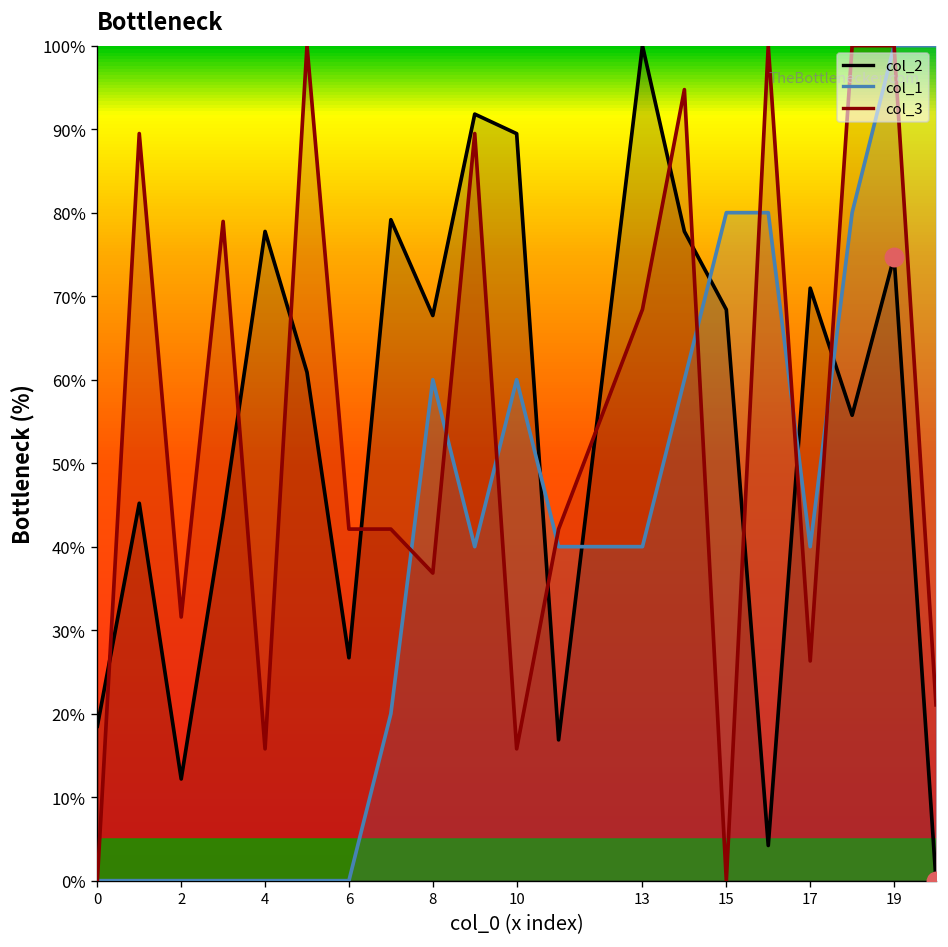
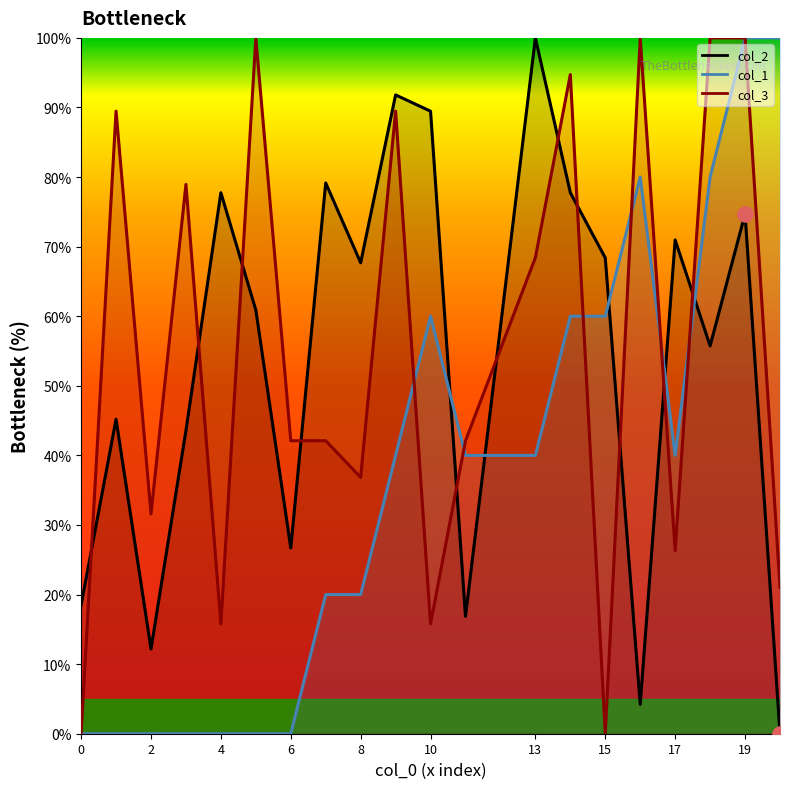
col_1, 8: 60% -> 20%
col_1, 15: 80% -> 60%
